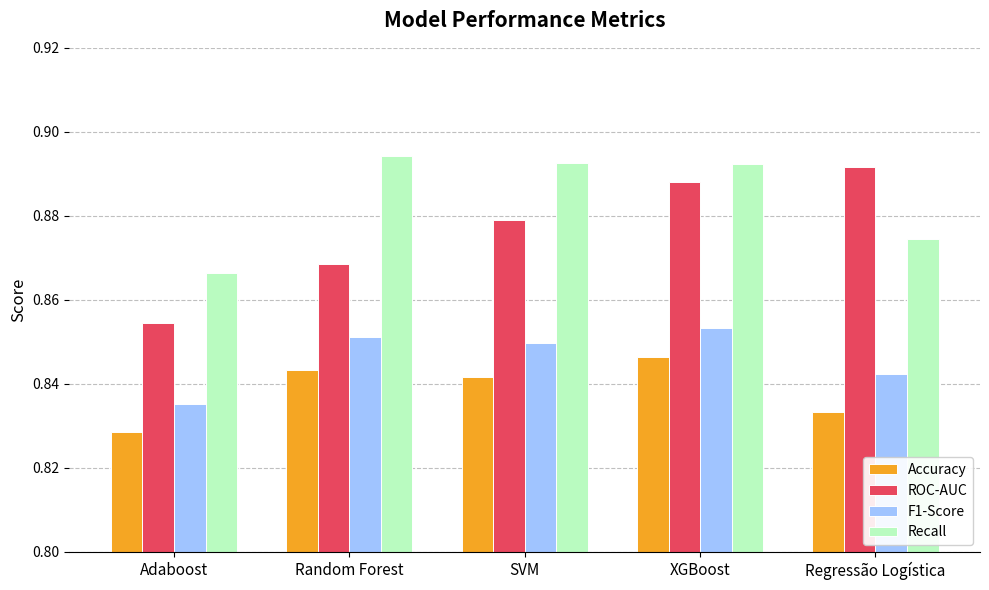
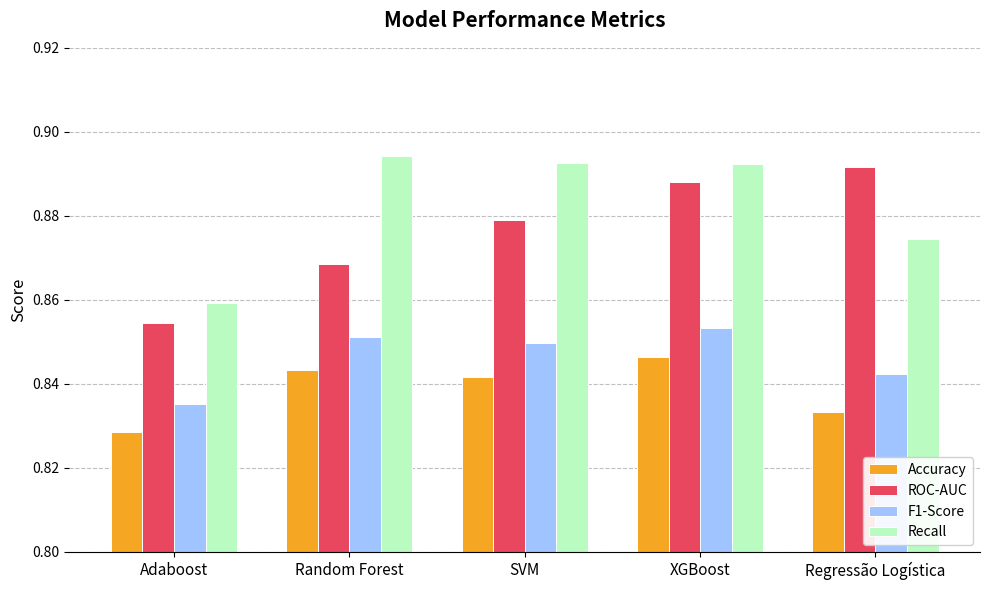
Recall, Adaboost: 0.866 -> 0.859
